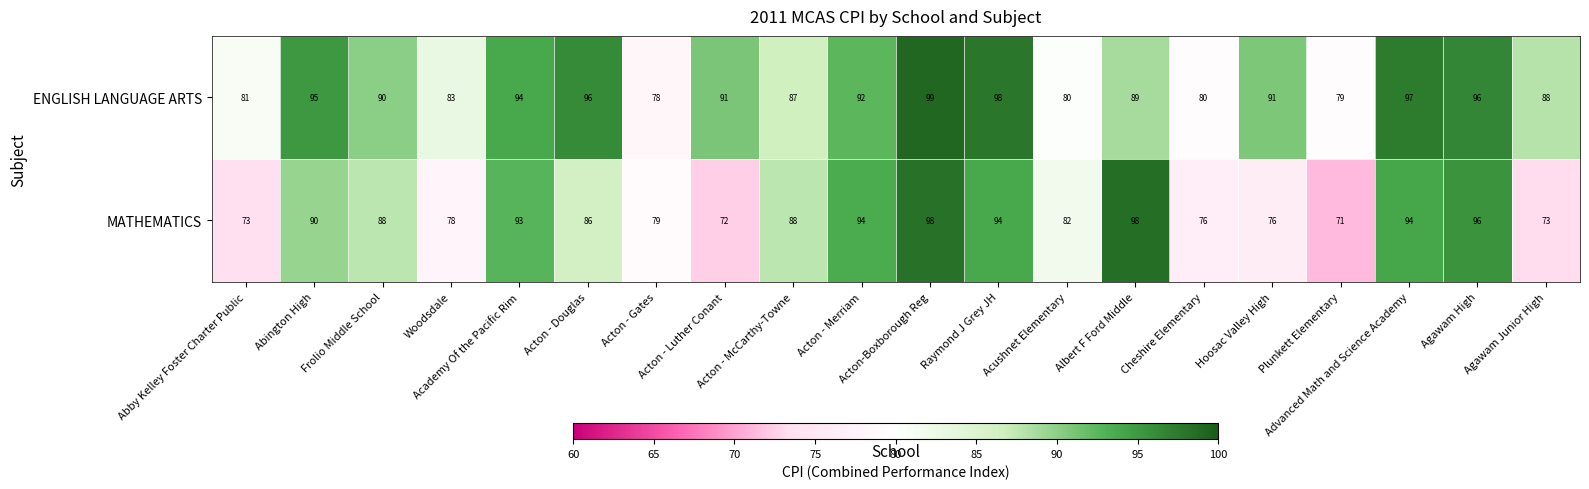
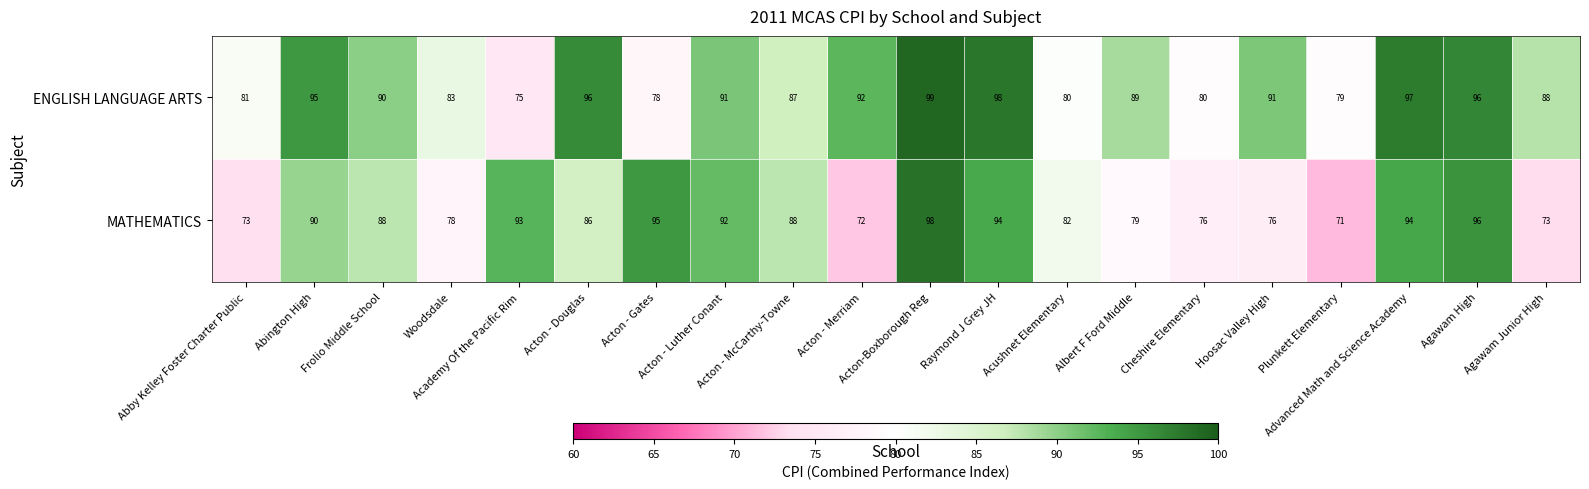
ENGLISH LANGUAGE ARTS, Academy Of the Pacific Rim: 94 -> 75
MATHEMATICS, Acton - Gates: 79 -> 95
MATHEMATICS, Acton - Luther Conant: 72 -> 92
MATHEMATICS, Acton - Merriam: 94 -> 72
MATHEMATICS, Albert F Ford Middle: 98 -> 79
